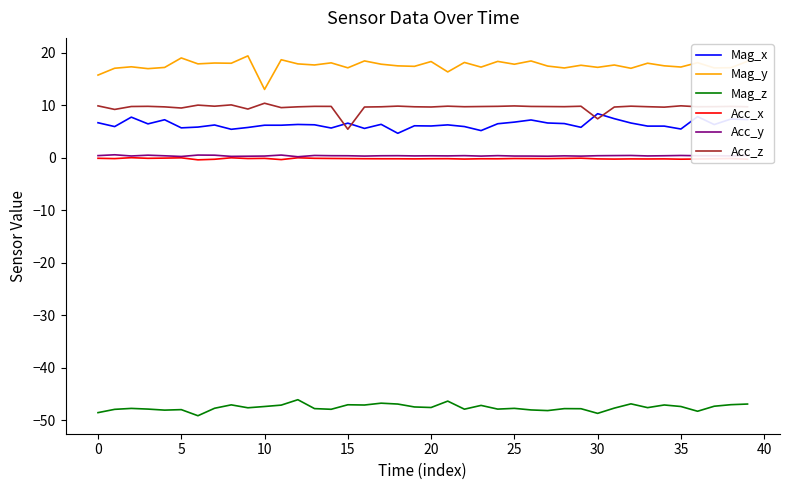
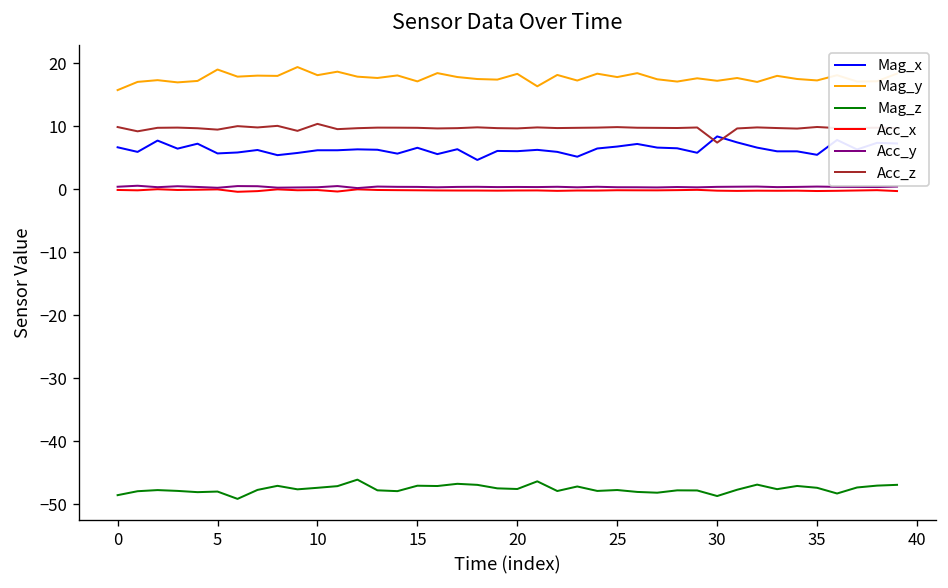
Mag_y, 10: 13 -> 18
Acc_z, 15: 5 -> 10
